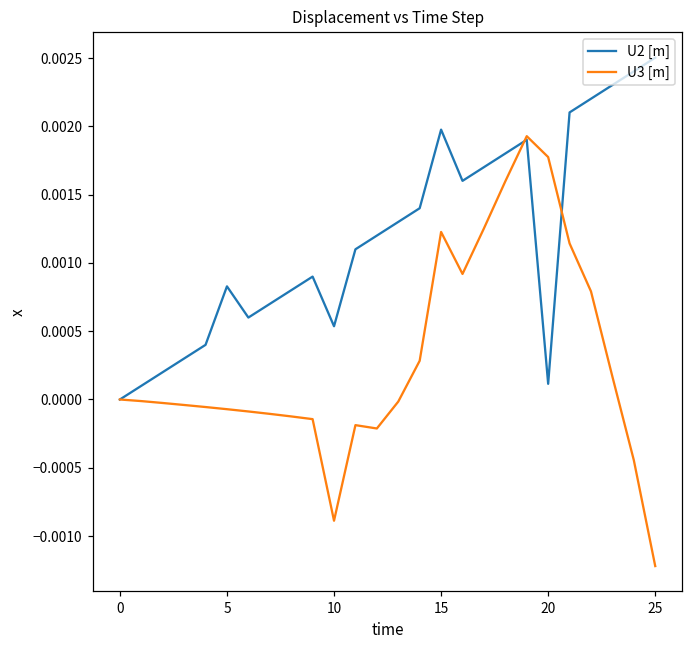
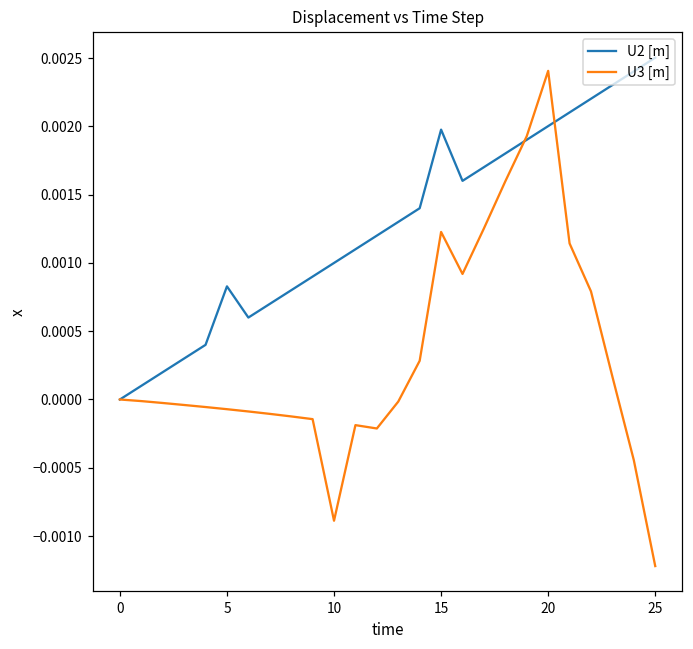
U2 [m], 10: 0.00054 -> 0.00100
U2 [m], 20: 0.00011 -> 0.00200
U3 [m], 20: 0.00177 -> 0.00241
